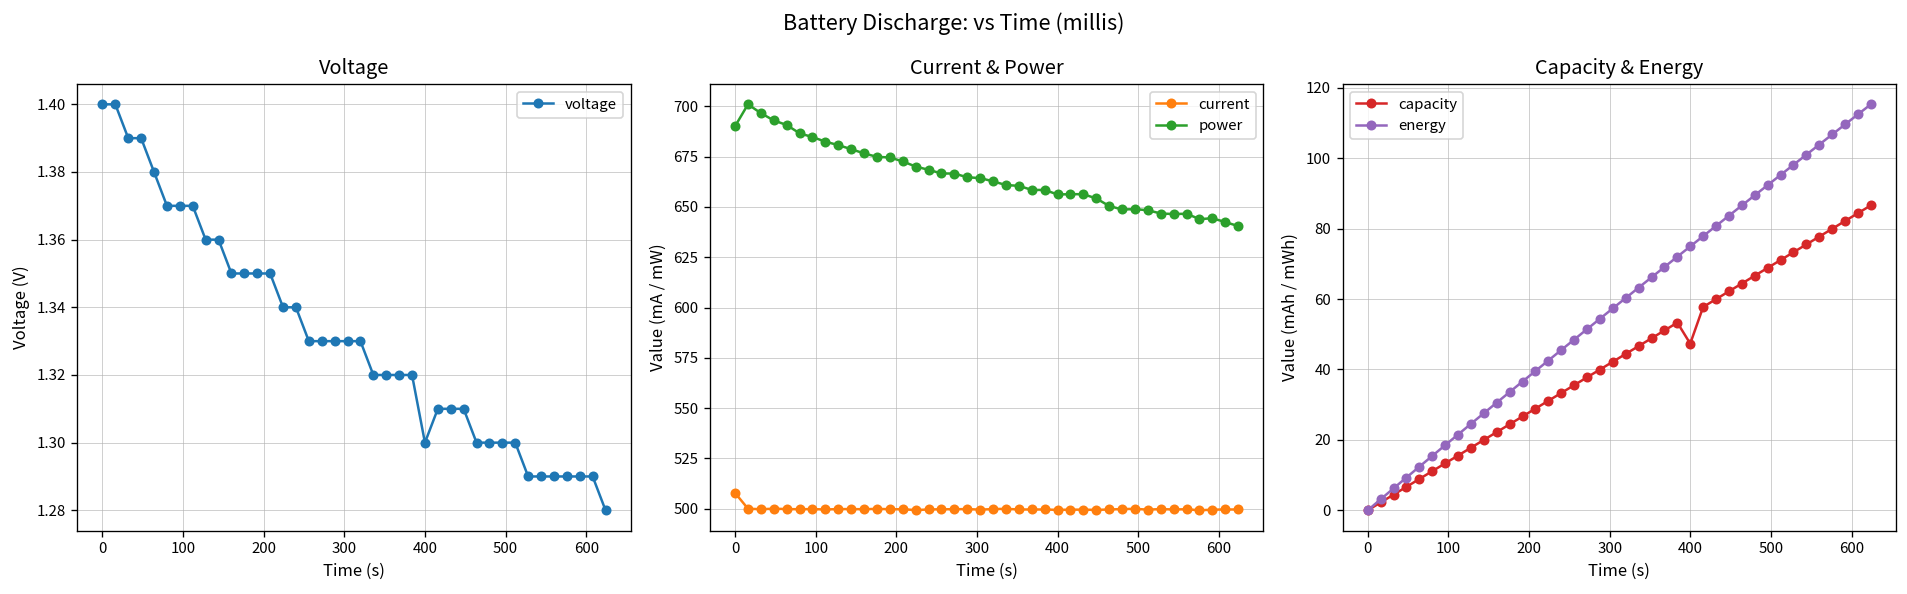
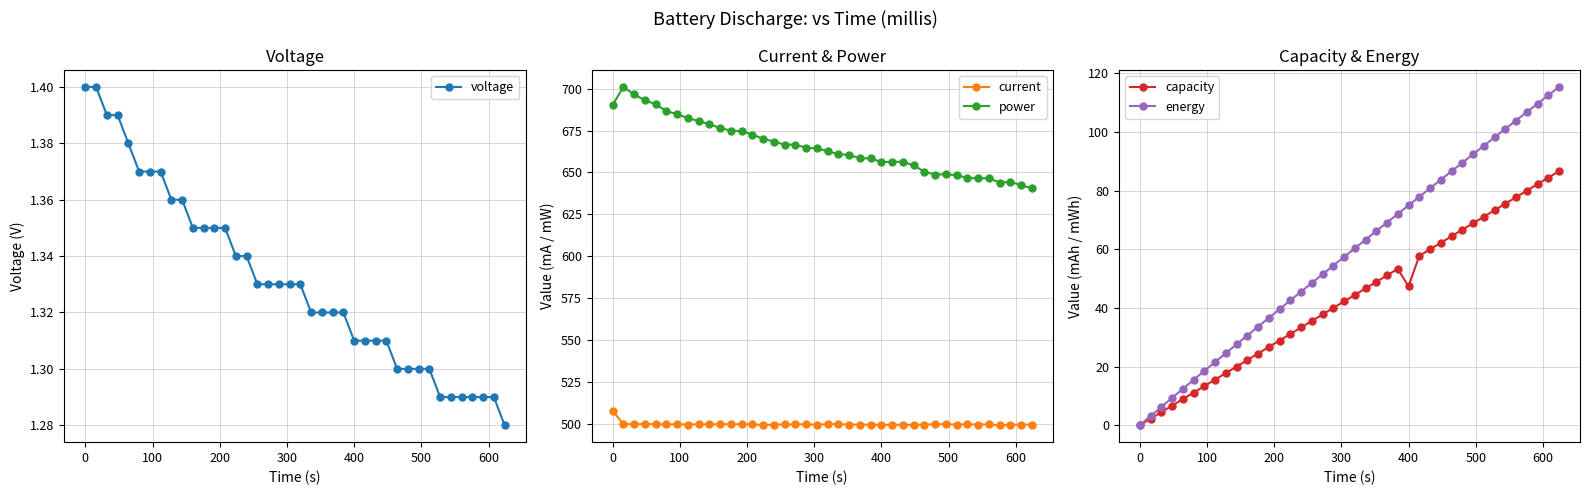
Voltage, 400: 1.30 -> 1.31
